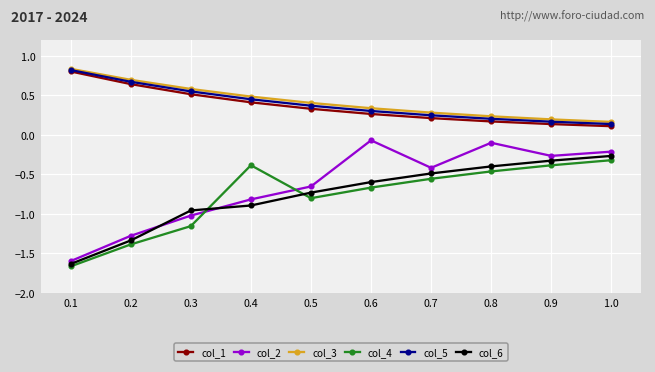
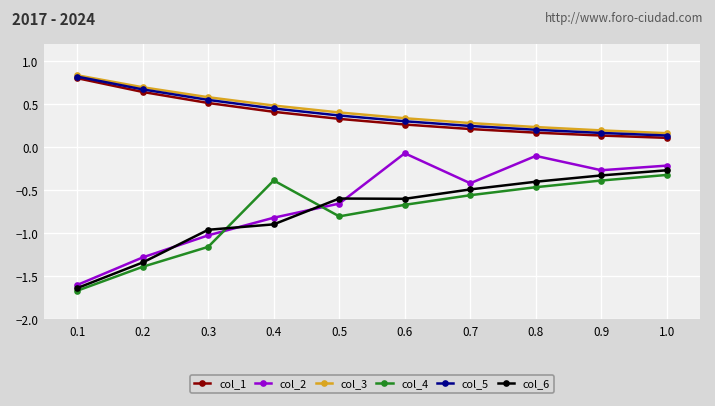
col_6, 0.5: -0.7 -> -0.6
